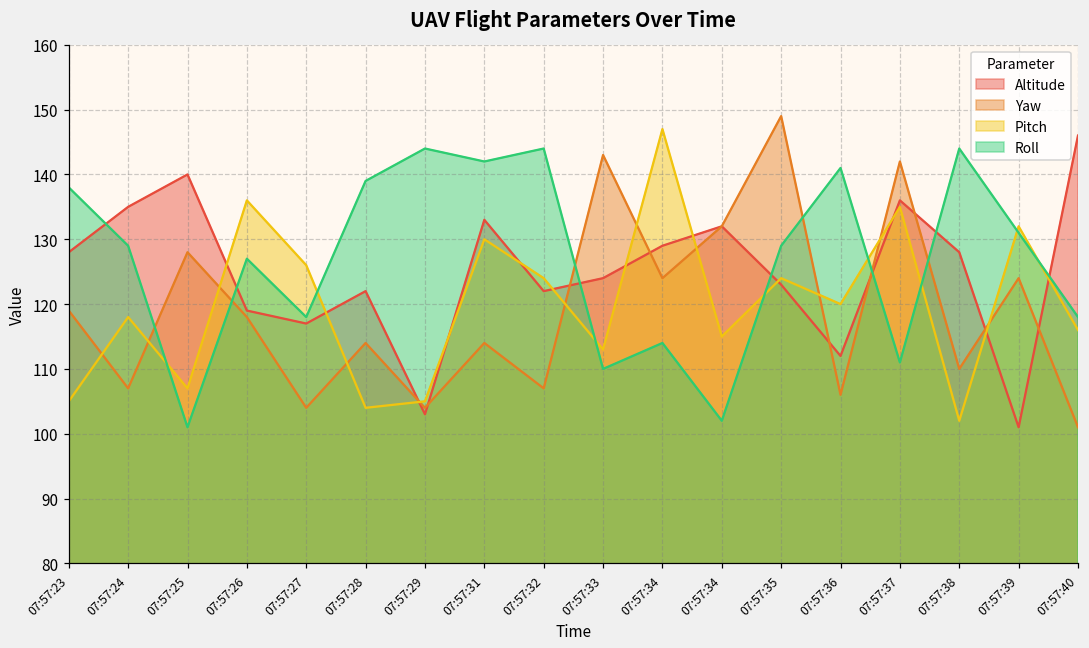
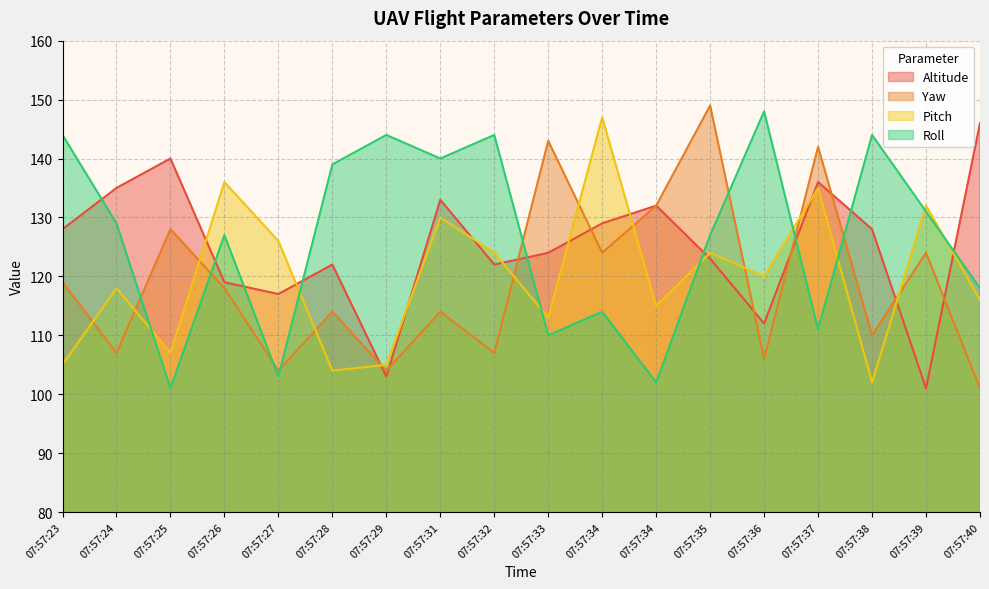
Roll, 07:57:23: 138 -> 144
Roll, 07:57:27: 118 -> 103
Roll, 07:57:31: 142 -> 140
Roll, 07:57:35: 129 -> 127
Roll, 07:57:36: 141 -> 148
